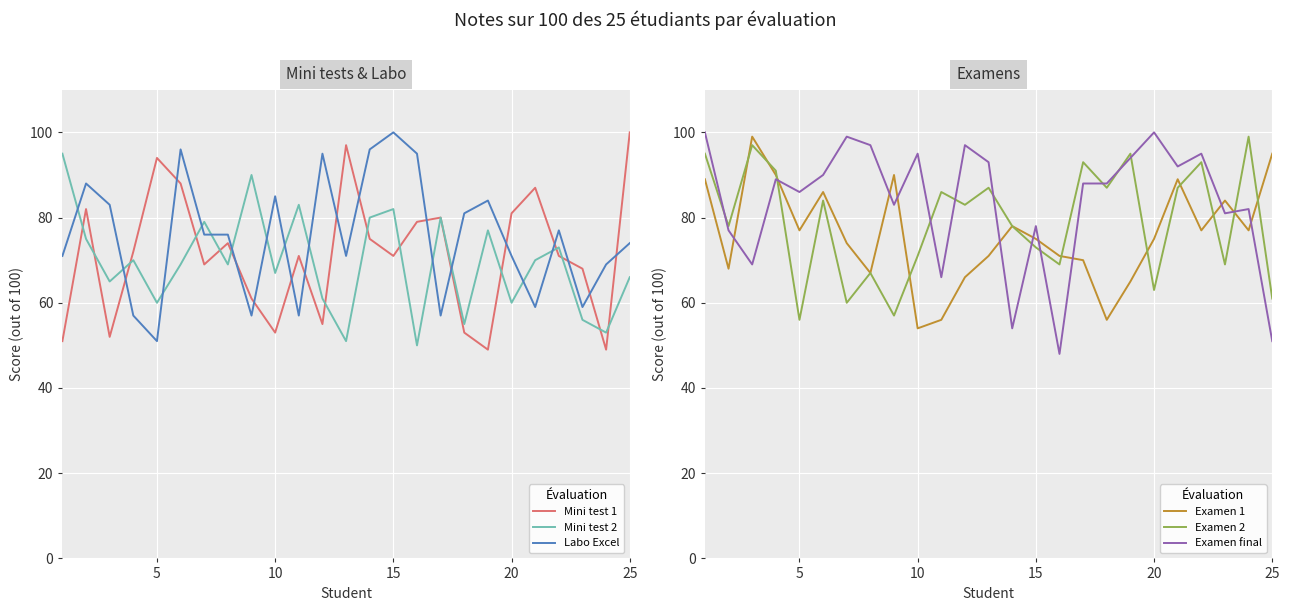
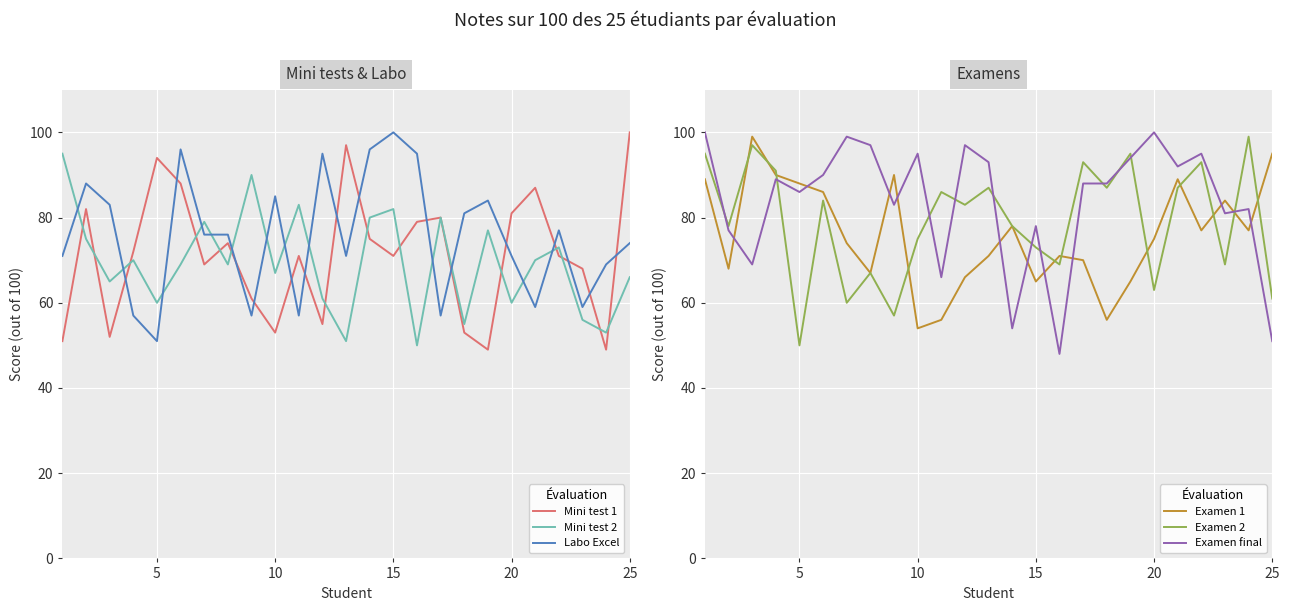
Examens, Examen 1, 5: 77 -> 88
Examens, Examen 2, 5: 56 -> 50
Examens, Examen 2, 10: 71 -> 75
Examens, Examen 1, 15: 75 -> 65
